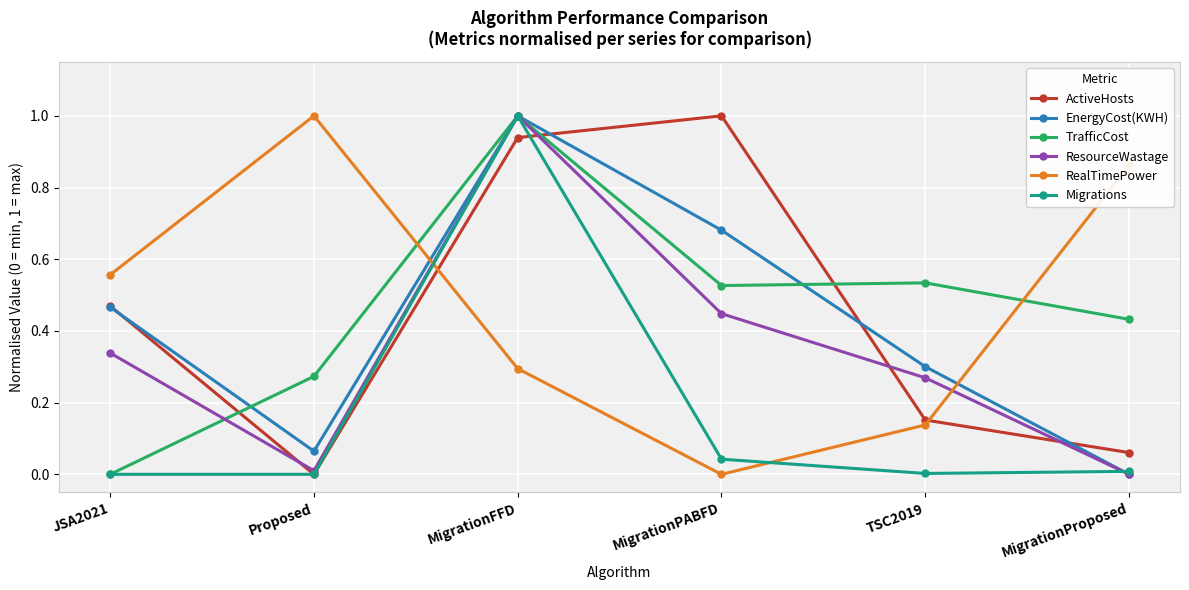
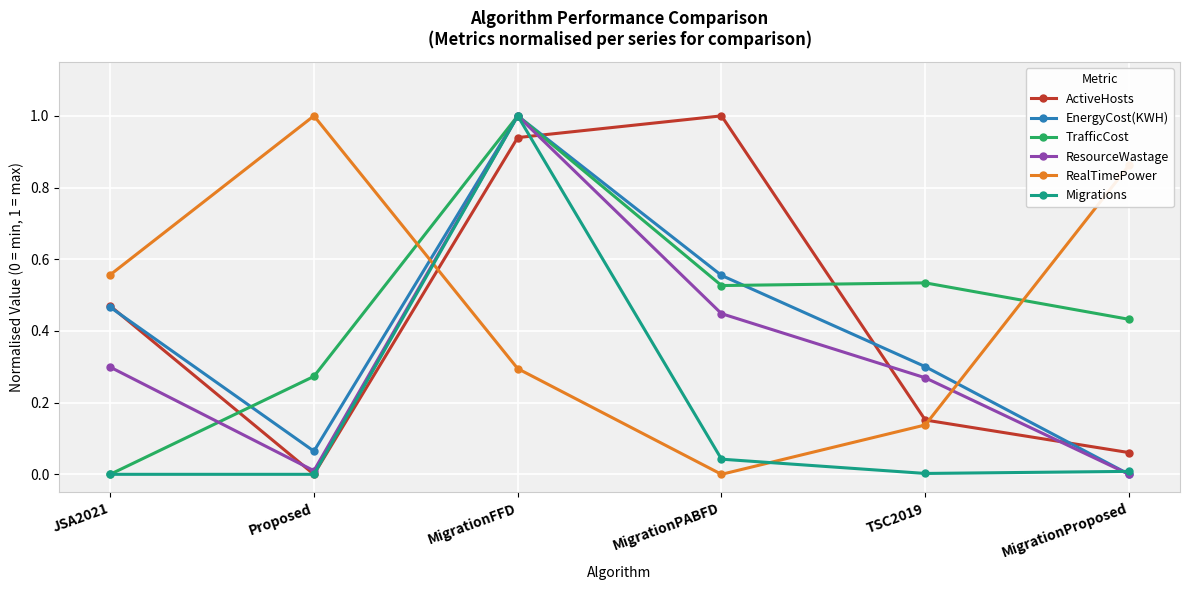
ResourceWastage, JSA2021: 0.34 -> 0.30
EnergyCost(KWH), MigrationPABFD: 0.68 -> 0.55
